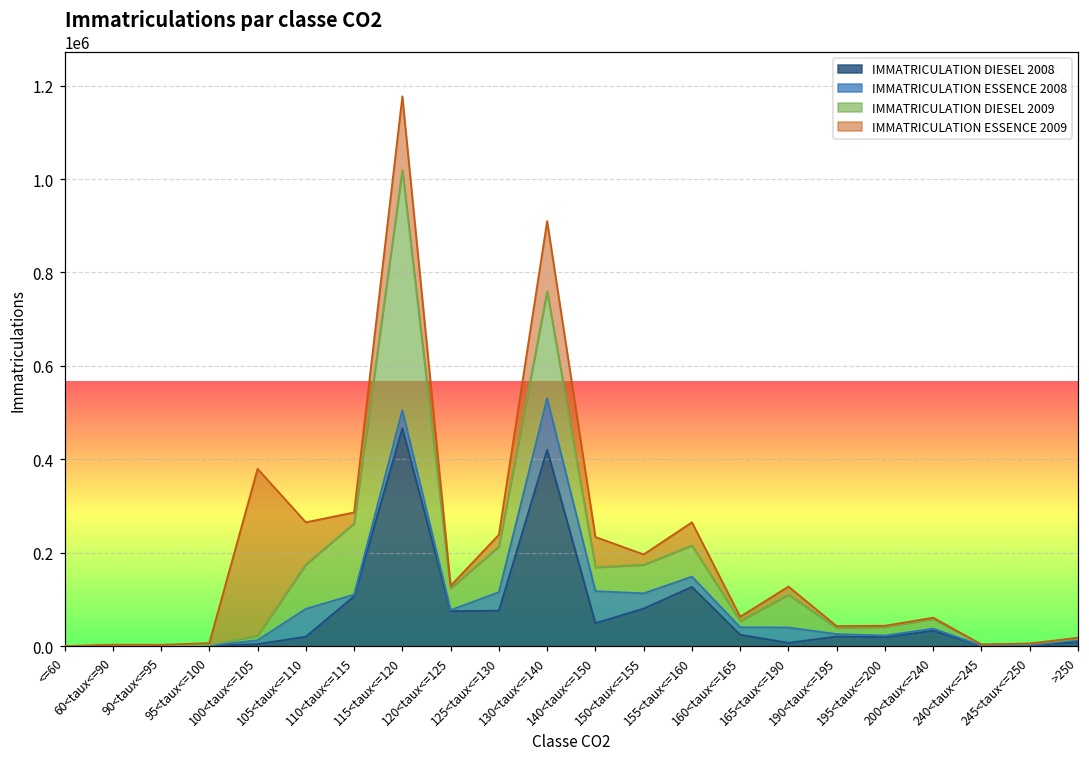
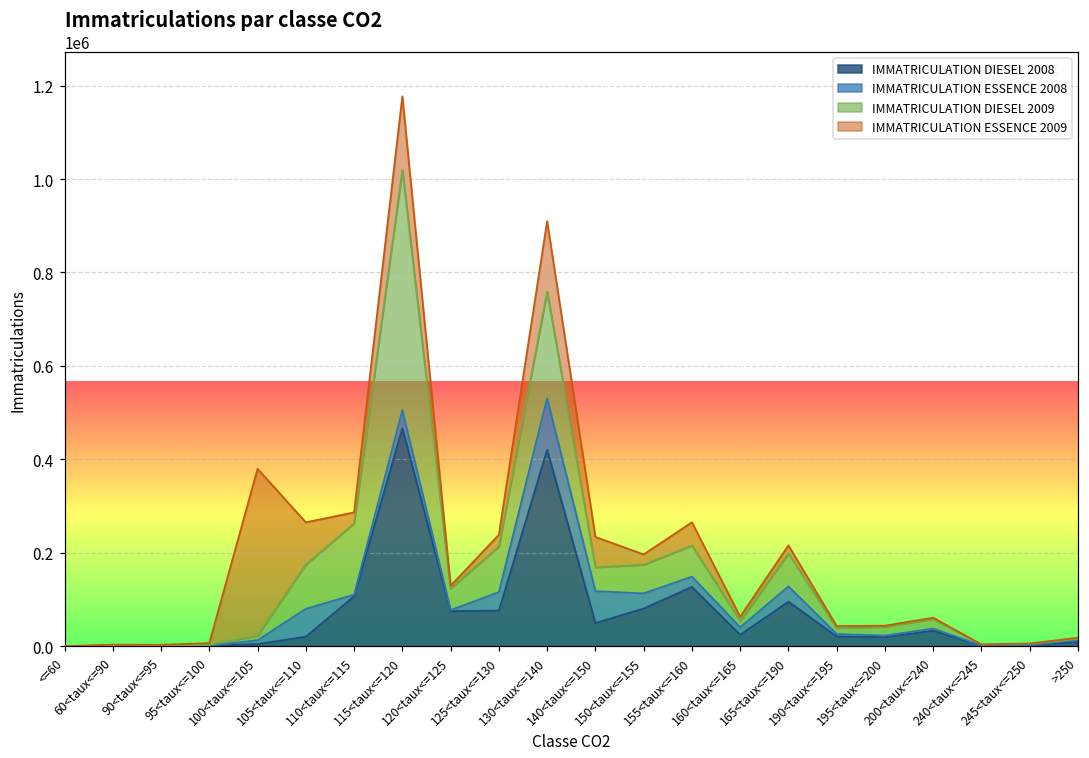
IMMATRICULATION DIESEL 2008, 165<taux<=190: 10000 -> 100000
